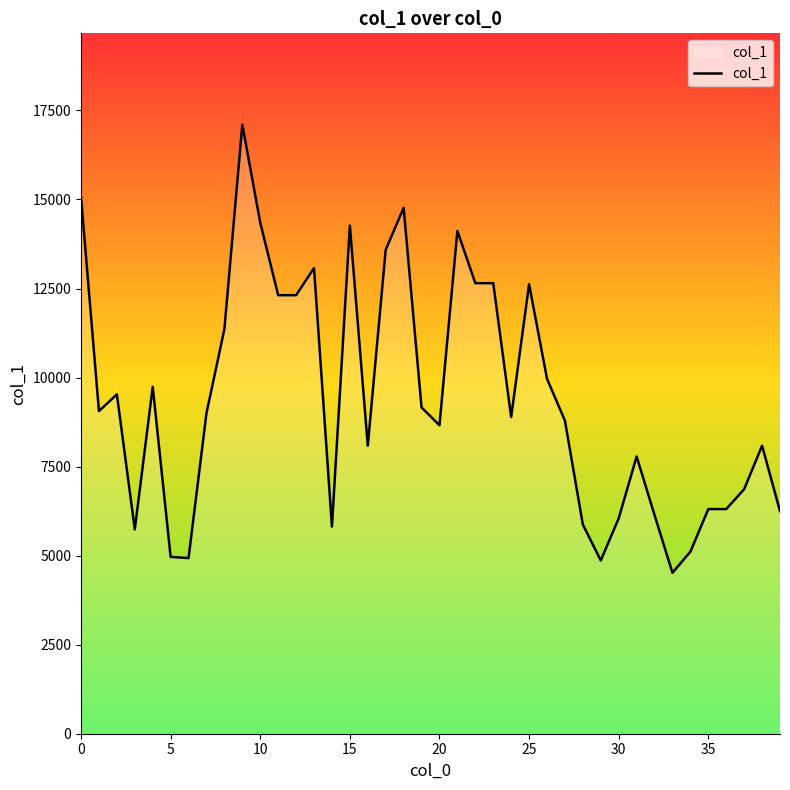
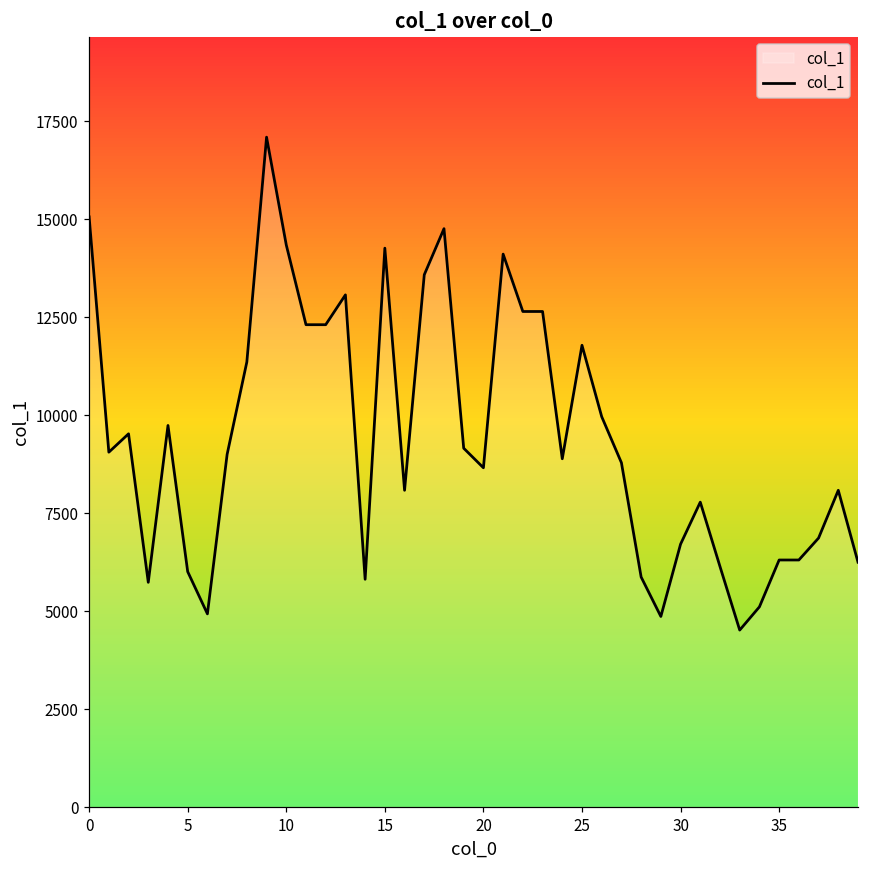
5: 5000 -> 6000
25: 12600 -> 11800
30: 6000 -> 6700
